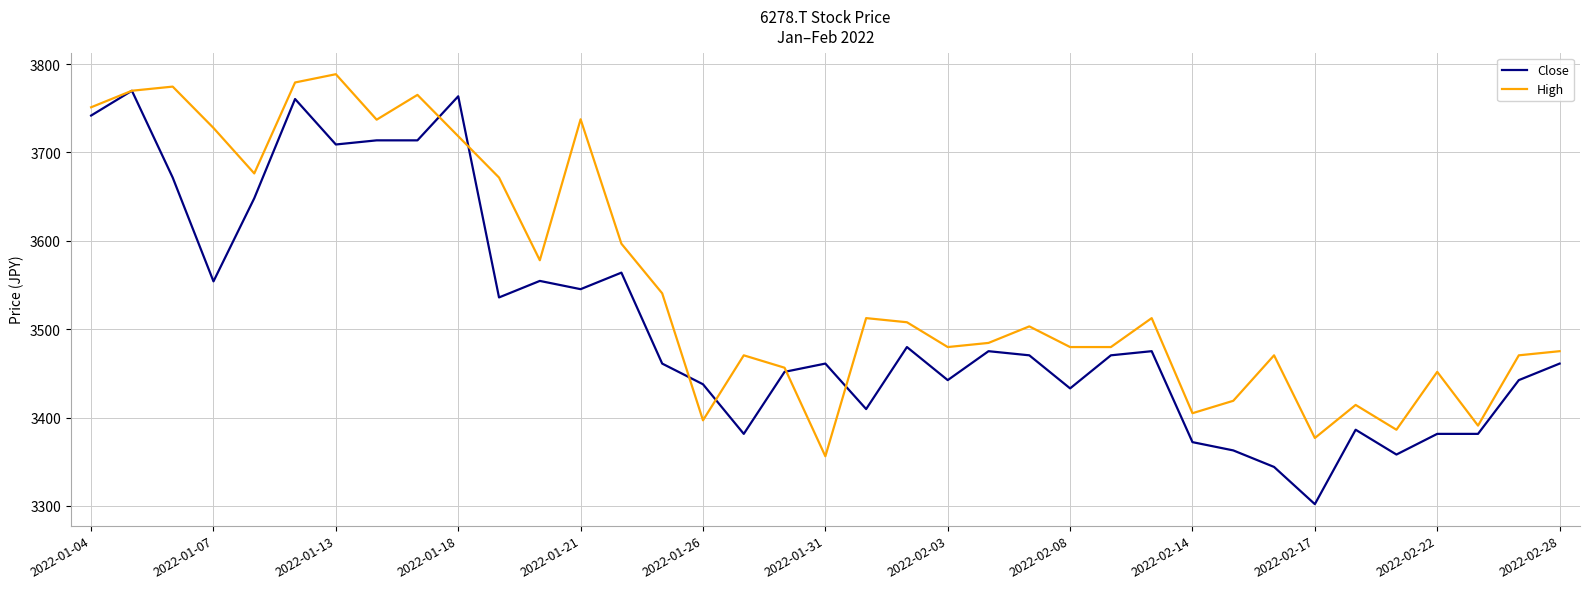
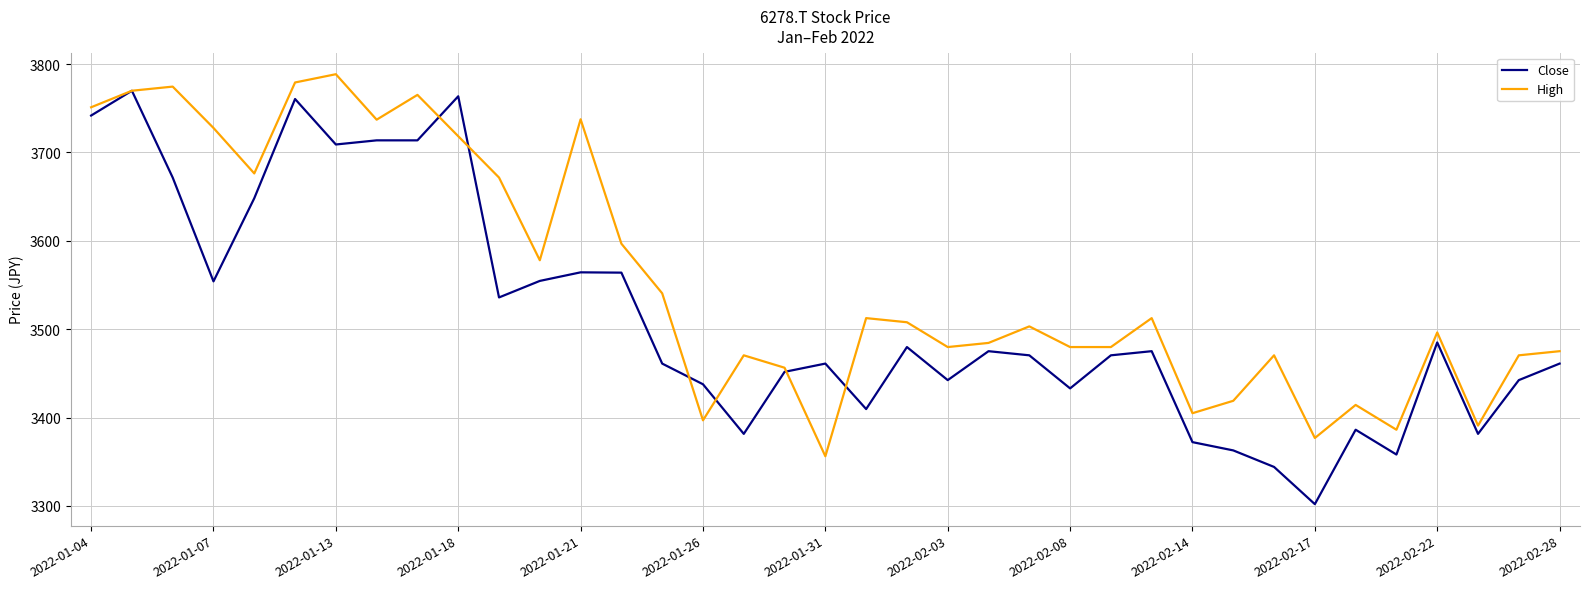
Close, 2022-01-21: 3550 -> 3560
Close, 2022-02-22: 3380 -> 3490
High, 2022-02-22: 3450 -> 3500
